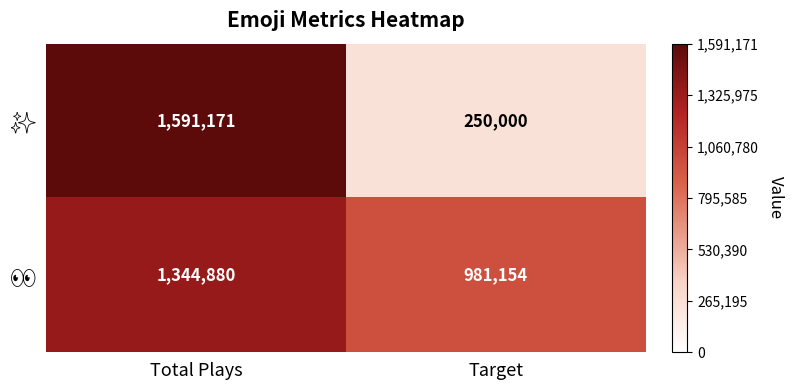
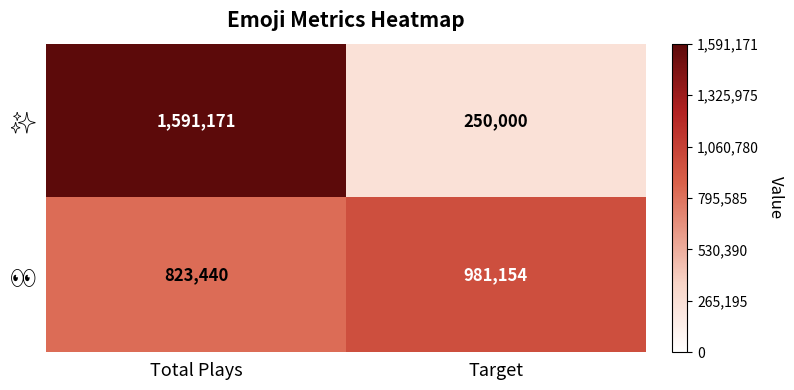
👀, Total Plays: 1,344,880 -> 823,440
